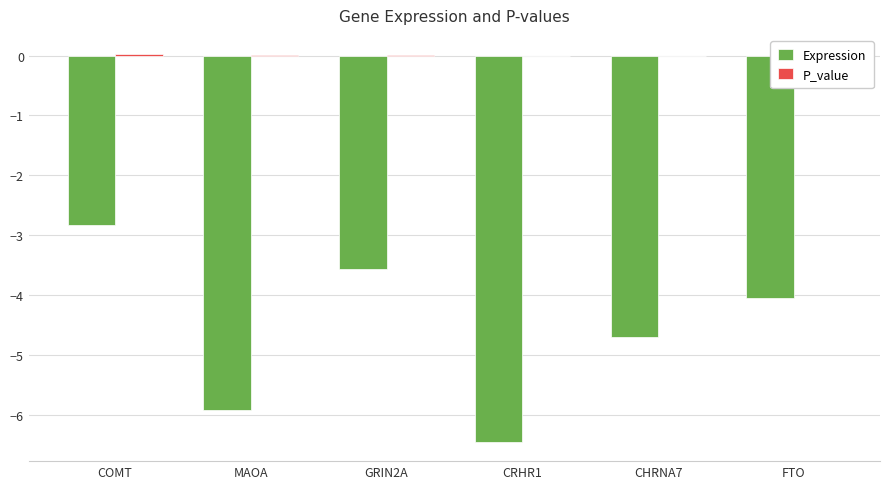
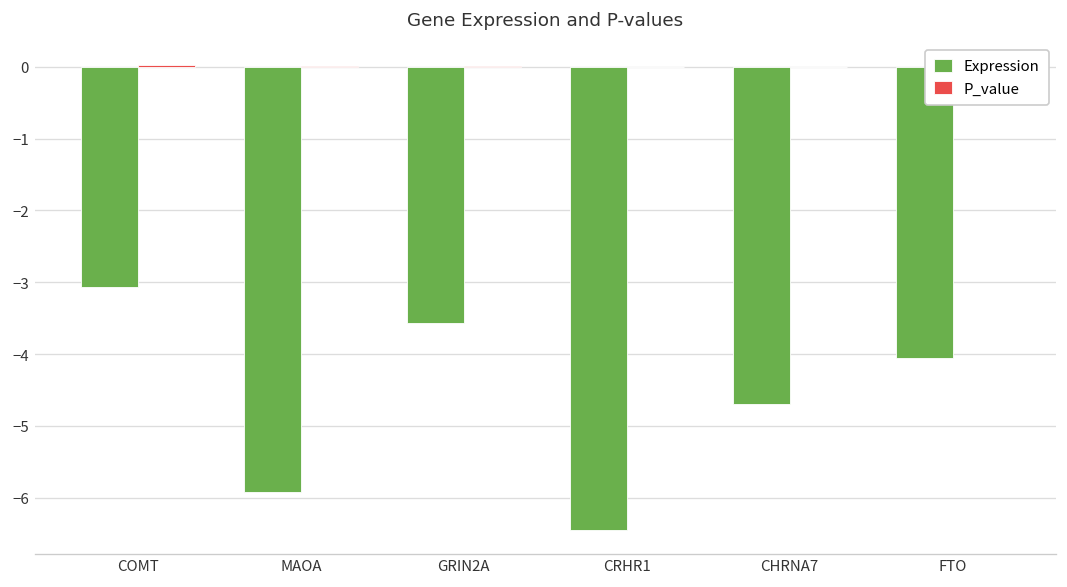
Expression, COMT: -2.8 -> -3.1
